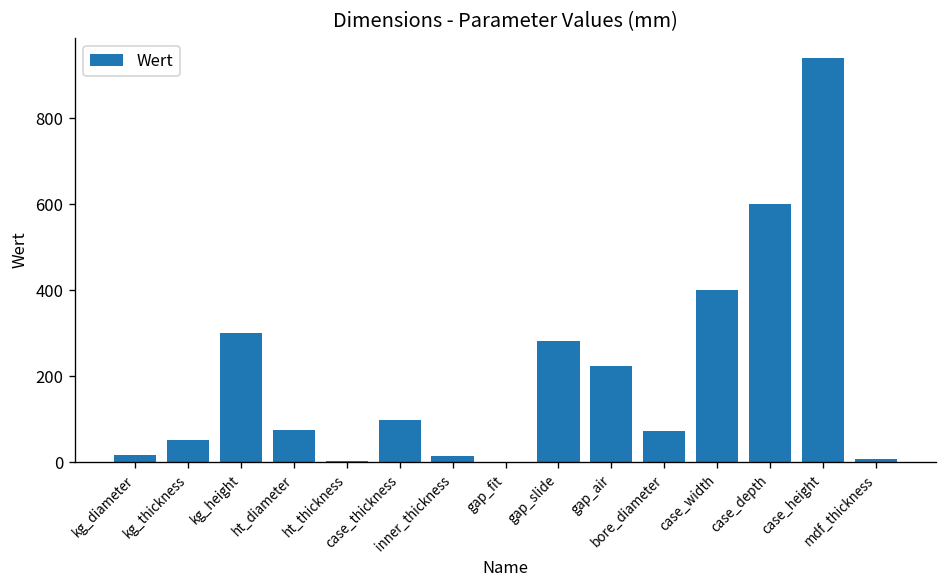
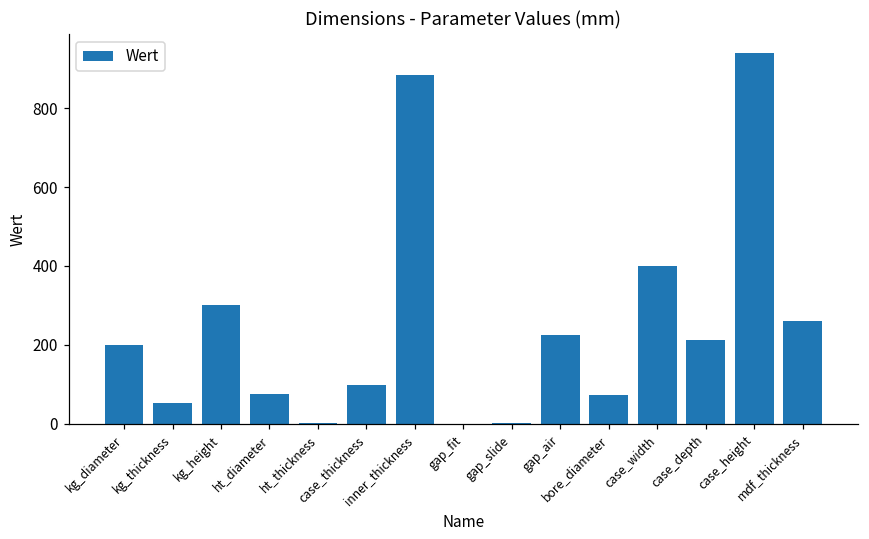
kg_diameter: 20 -> 200
inner_thickness: 20 -> 880
gap_slide: 280 -> 0
case_depth: 600 -> 210
mdf_thickness: 10 -> 260
